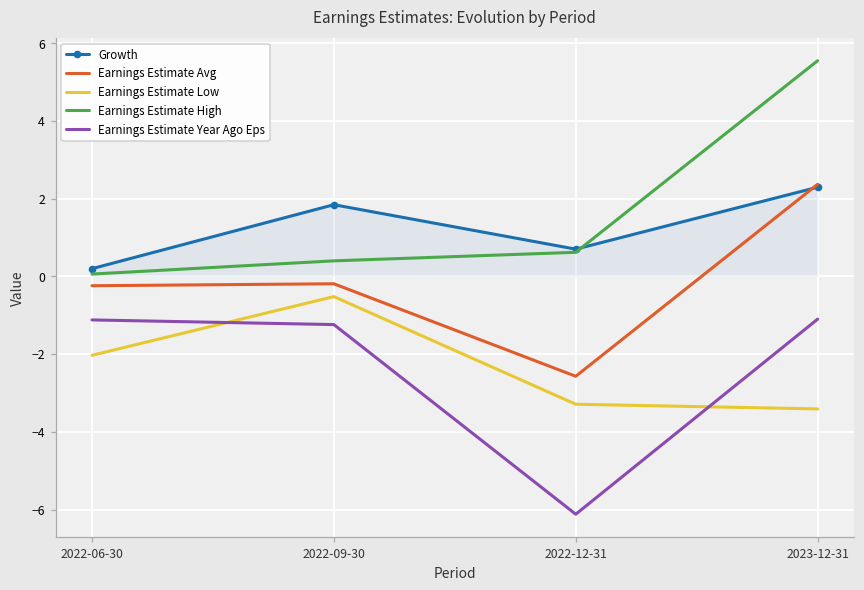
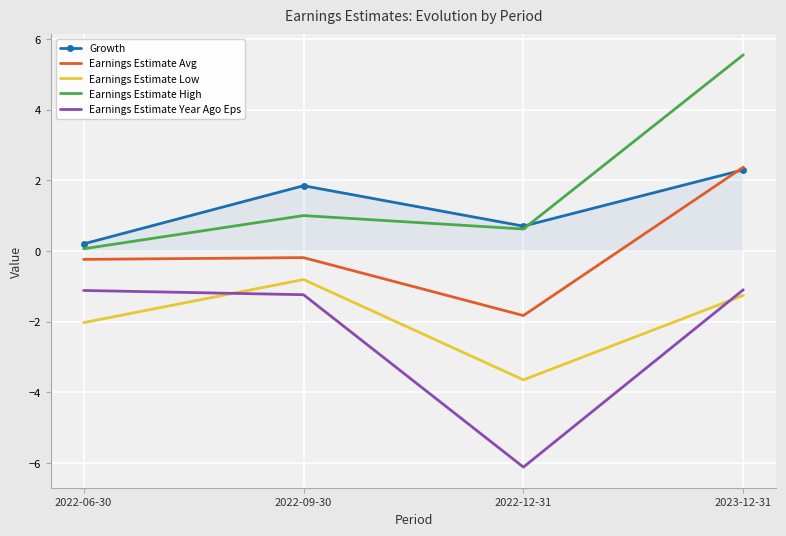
Earnings Estimate Low, 2022-09-30: -0.5 -> -0.8
Earnings Estimate High, 2022-09-30: 0.4 -> 1.0
Earnings Estimate Avg, 2022-12-31: -2.6 -> -1.8
Earnings Estimate Low, 2022-12-31: -3.3 -> -3.7
Earnings Estimate Low, 2023-12-31: -3.4 -> -1.3
